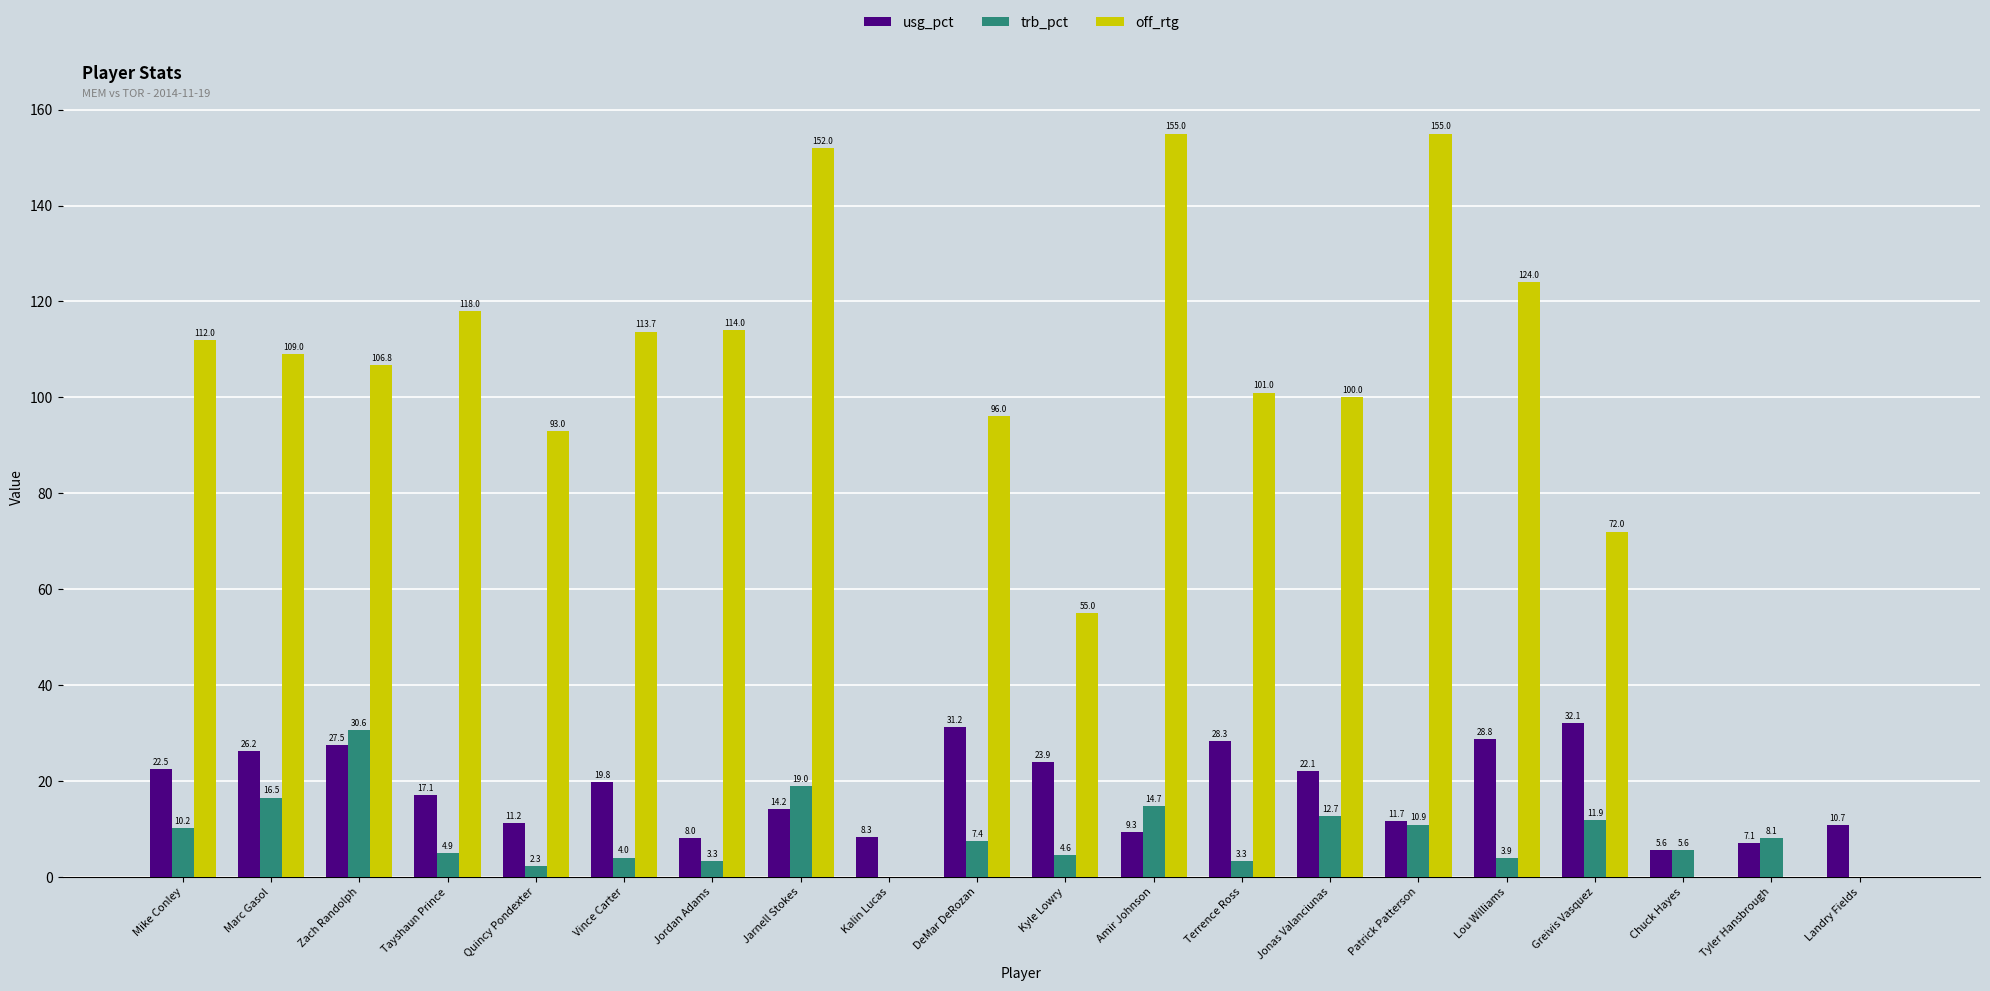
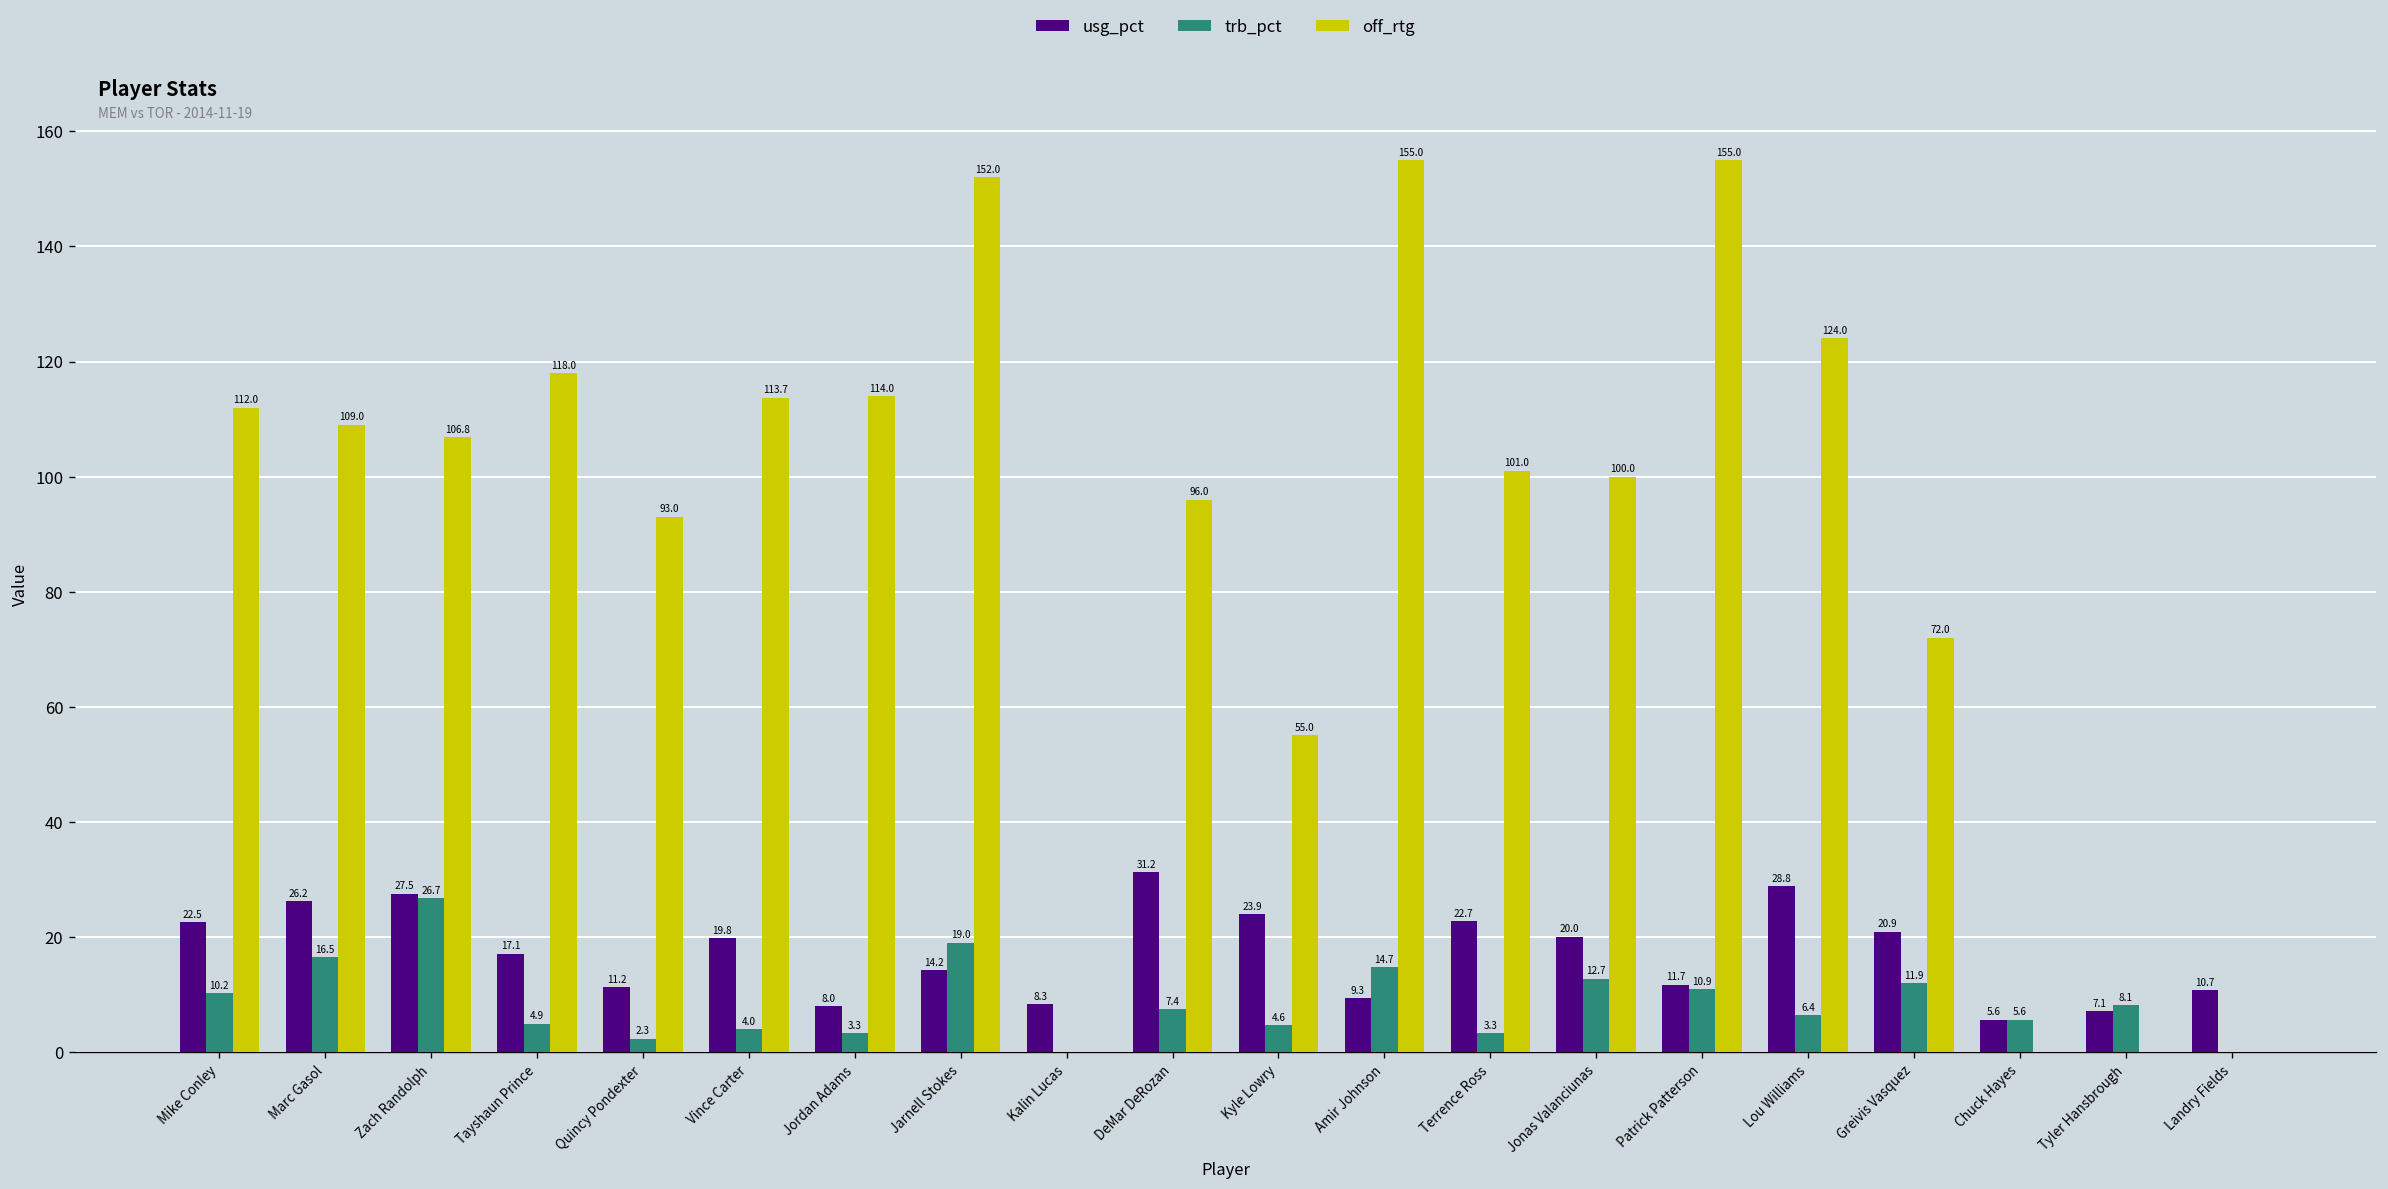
trb_pct, Zach Randolph: 30.6 -> 26.7
usg_pct, Terrence Ross: 28.3 -> 22.7
usg_pct, Jonas Valanciunas: 22.1 -> 20.0
trb_pct, Lou Williams: 3.9 -> 6.4
usg_pct, Greivis Vasquez: 32.1 -> 20.9
